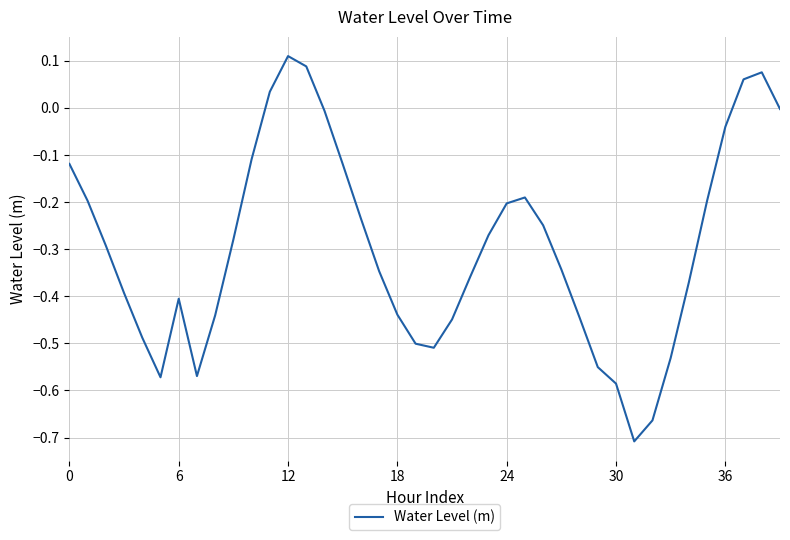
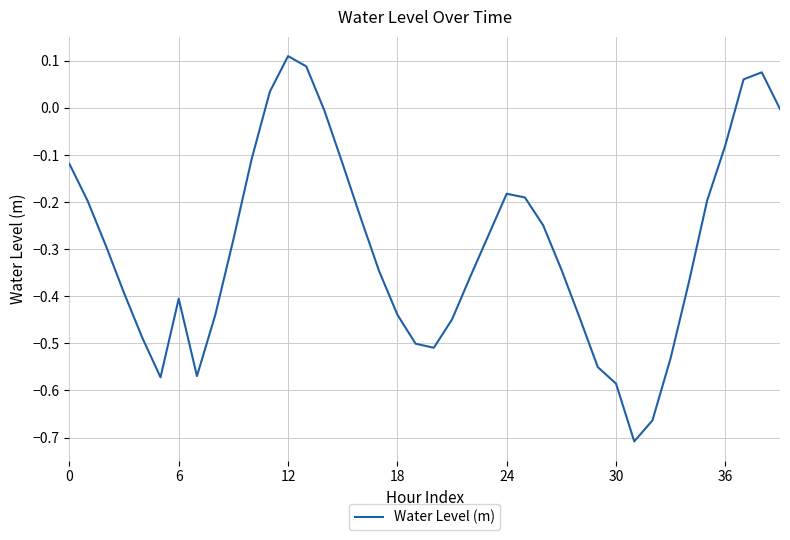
24: -0.20 -> -0.18
36: -0.04 -> -0.08
